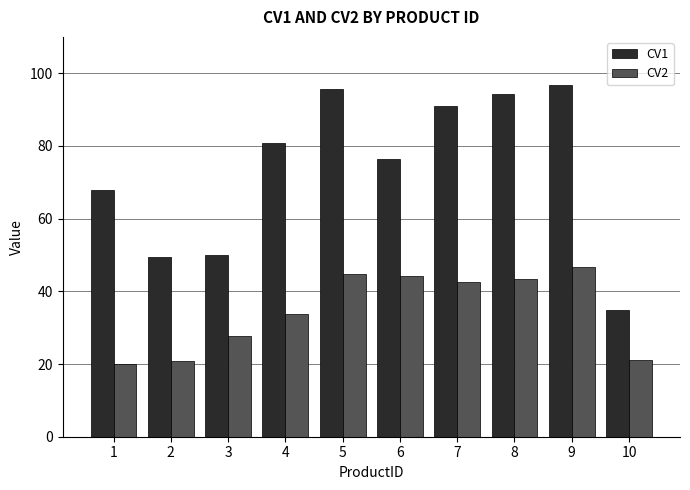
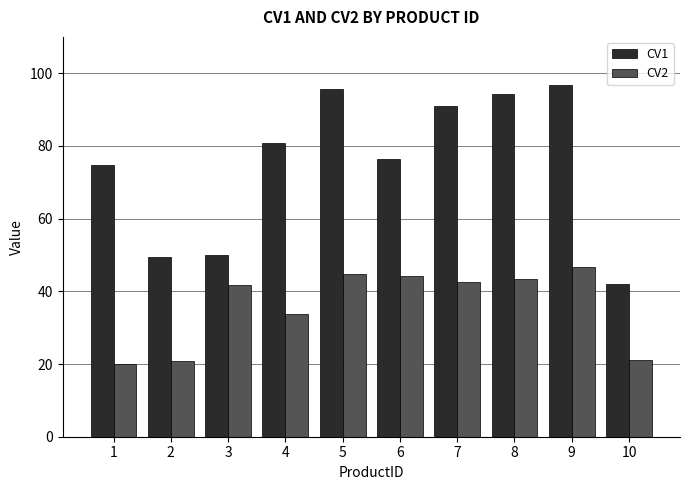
CV1, 1: 68 -> 75
CV2, 3: 28 -> 42
CV1, 10: 35 -> 42
